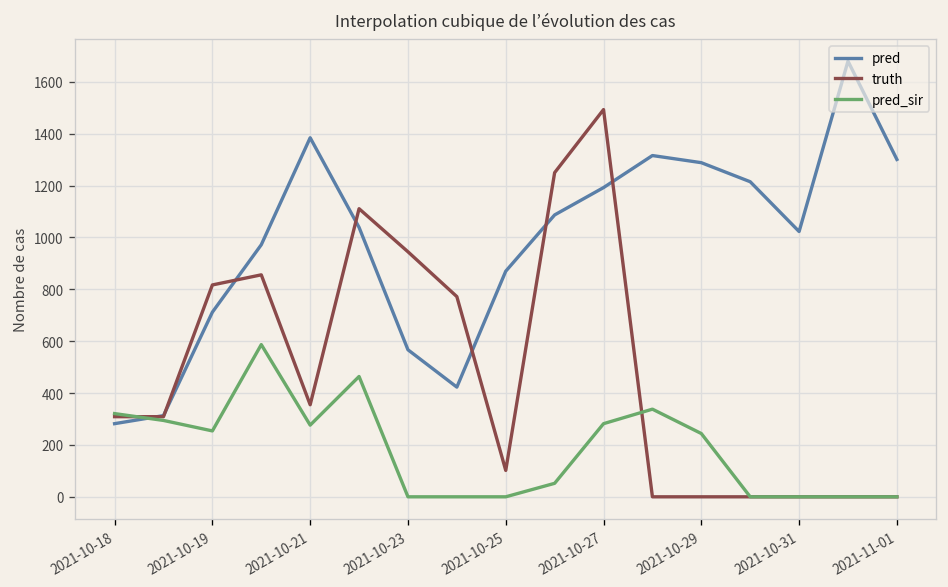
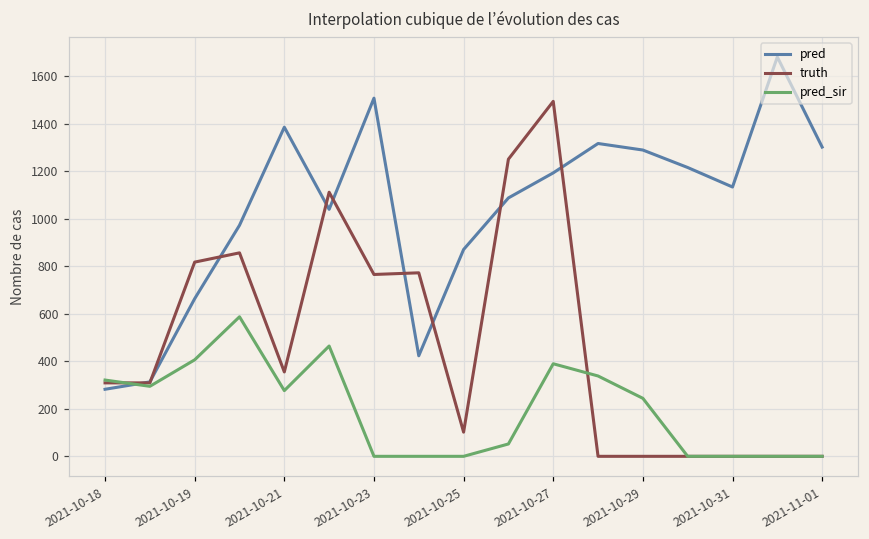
pred, 2021-10-19: 710 -> 660
pred_sir, 2021-10-19: 250 -> 410
pred, 2021-10-23: 570 -> 1510
truth, 2021-10-23: 940 -> 770
pred_sir, 2021-10-27: 280 -> 390
pred, 2021-10-31: 1020 -> 1130
